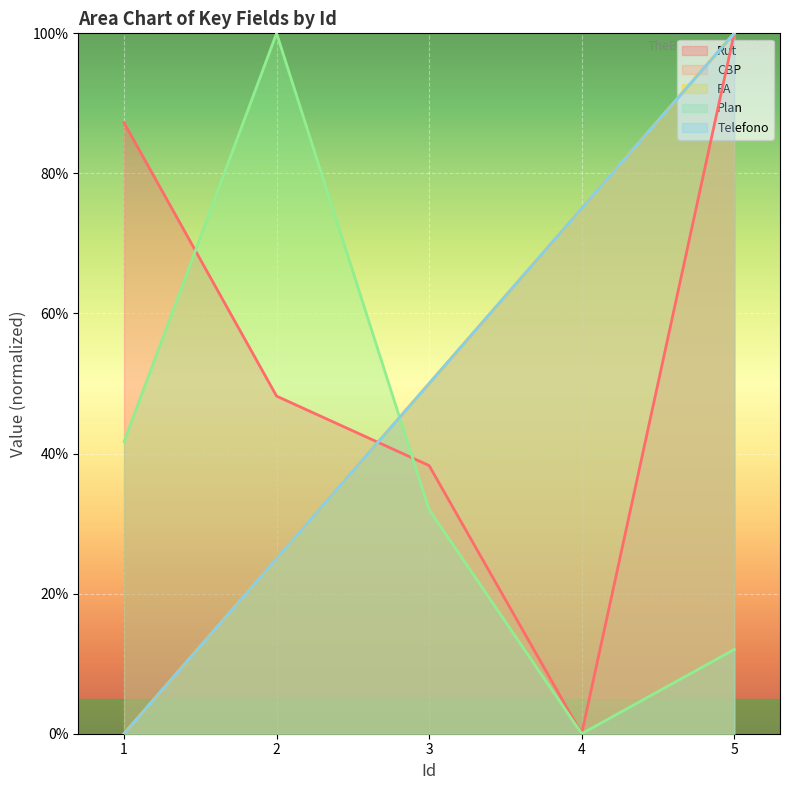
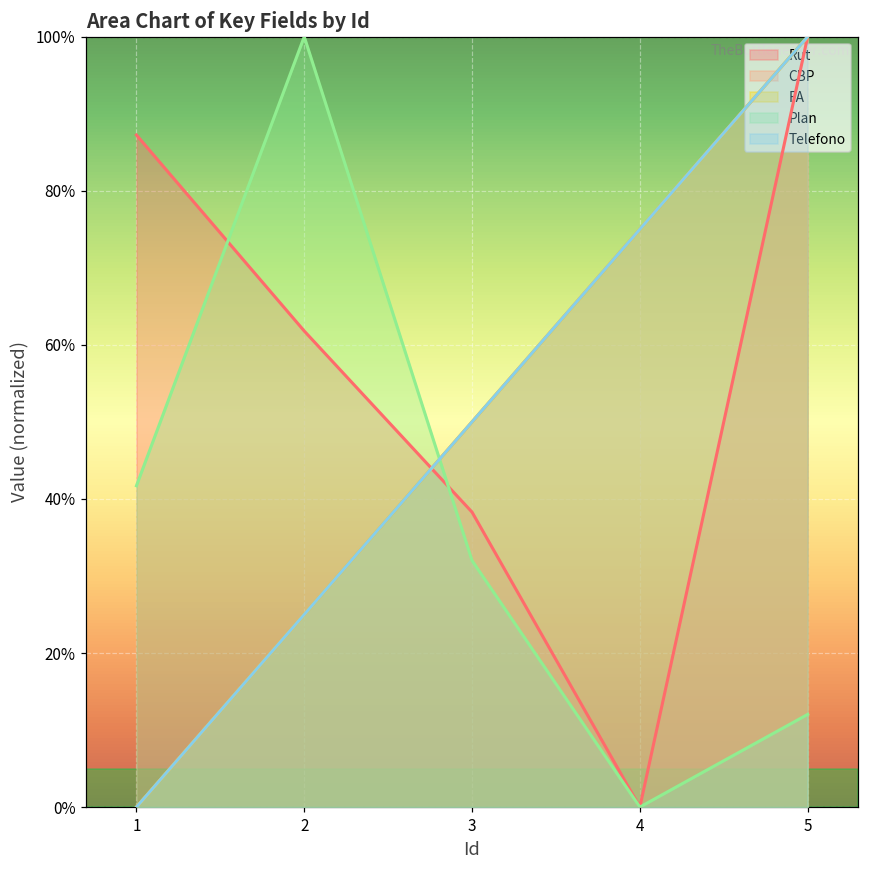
Rut, 2: 48% -> 62%
